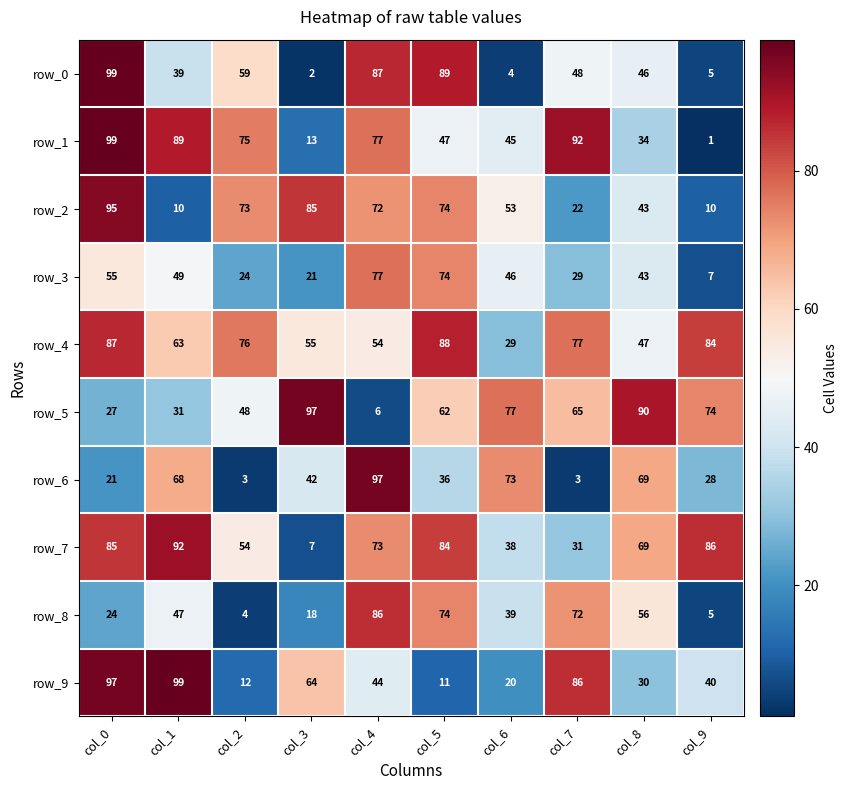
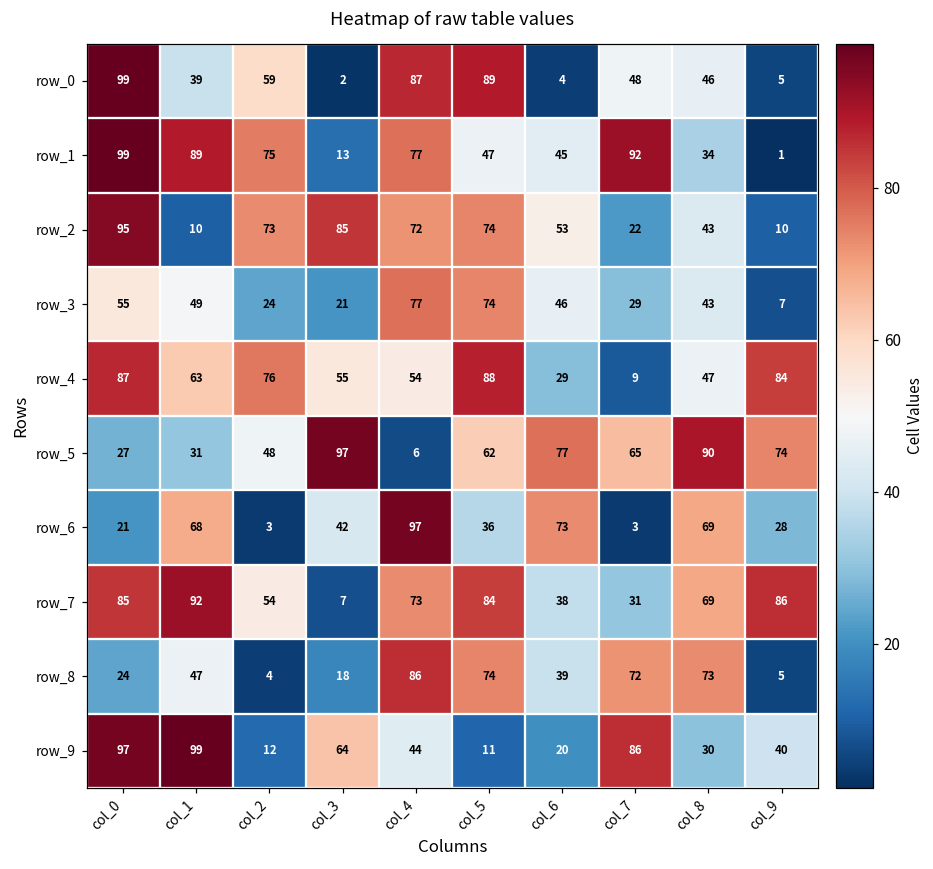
row_4, col_7: 77 -> 9
row_8, col_8: 56 -> 73
